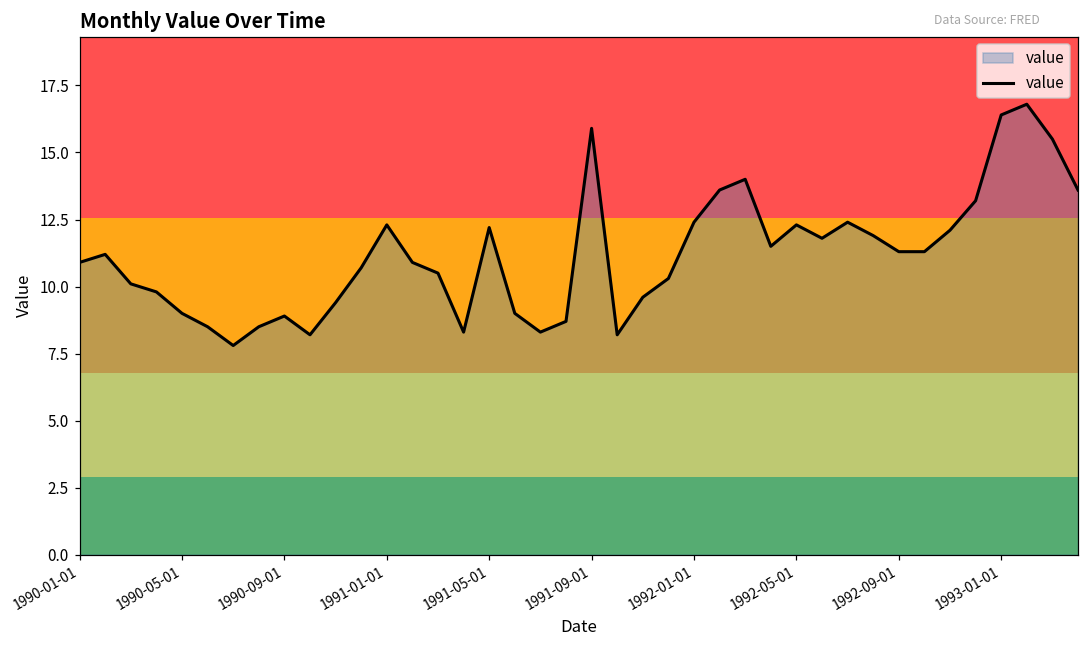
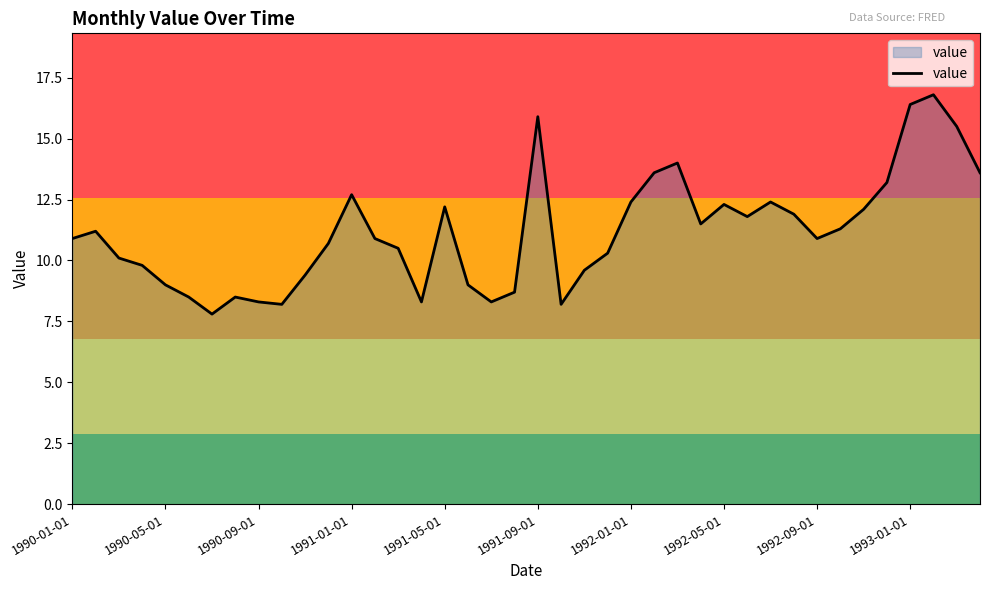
1990-09-01: 8.9 -> 8.3
1991-01-01: 12.3 -> 12.7
1992-09-01: 11.3 -> 10.9
